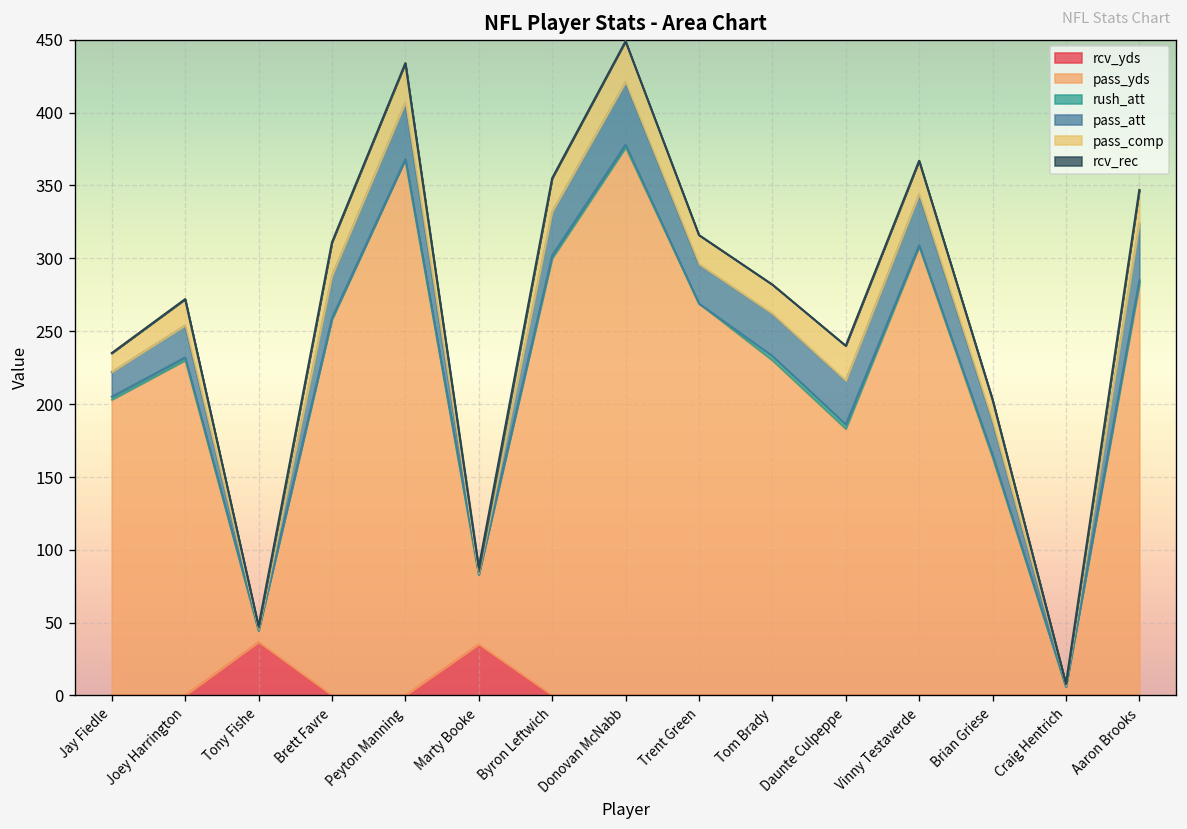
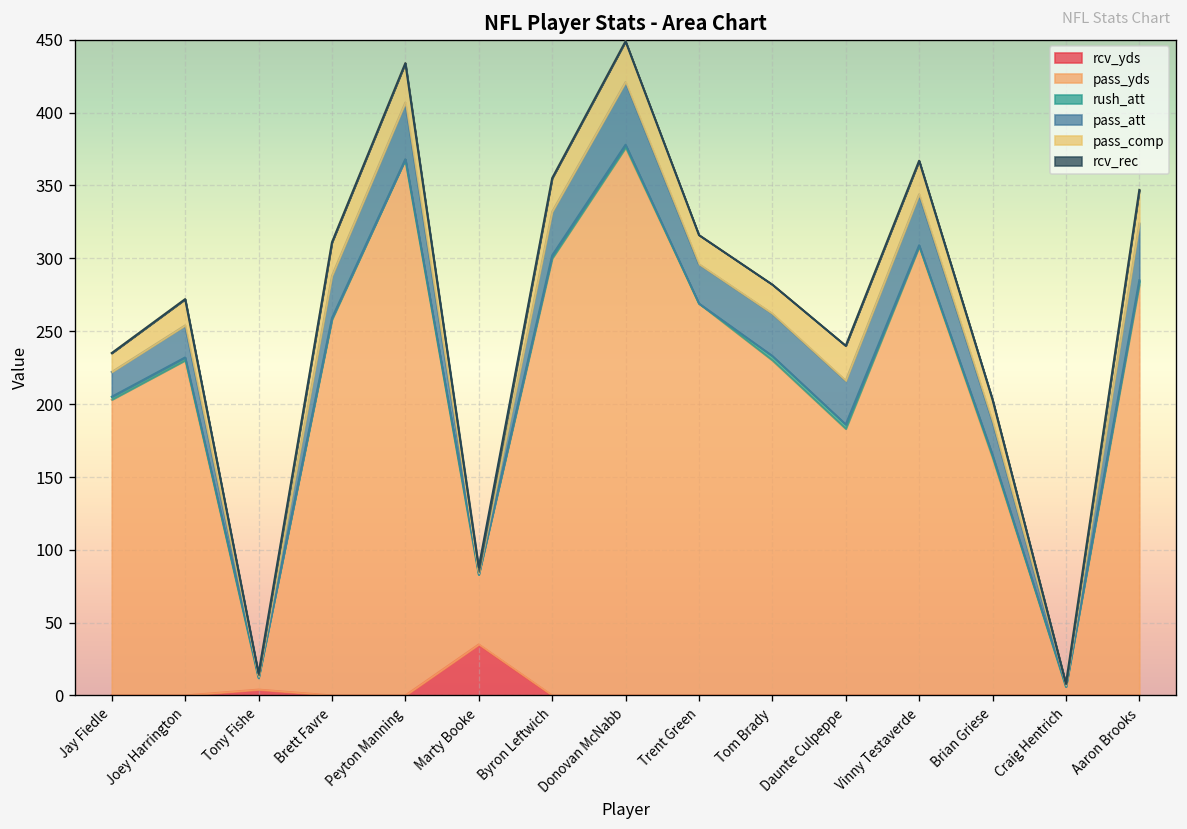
rcv_yds, Tony Fishe: 37 -> 4
